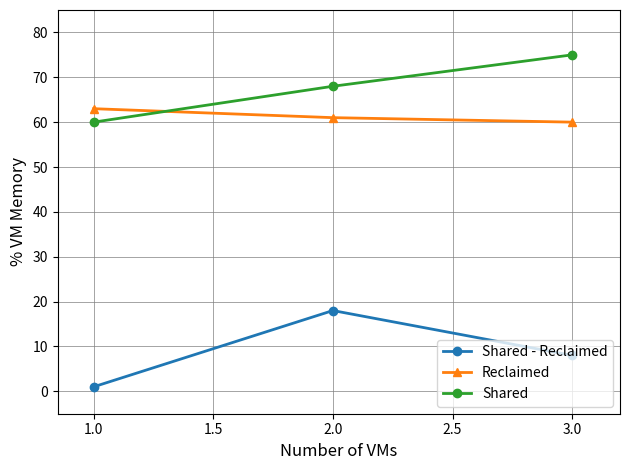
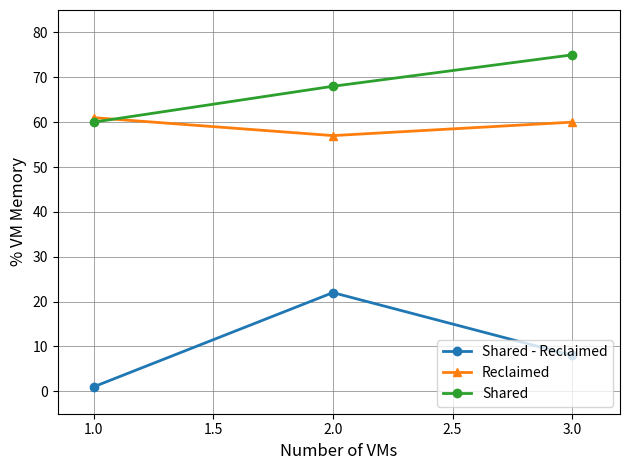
Reclaimed, 1.0: 63 -> 61
Shared - Reclaimed, 2.0: 18 -> 22
Reclaimed, 2.0: 61 -> 57
